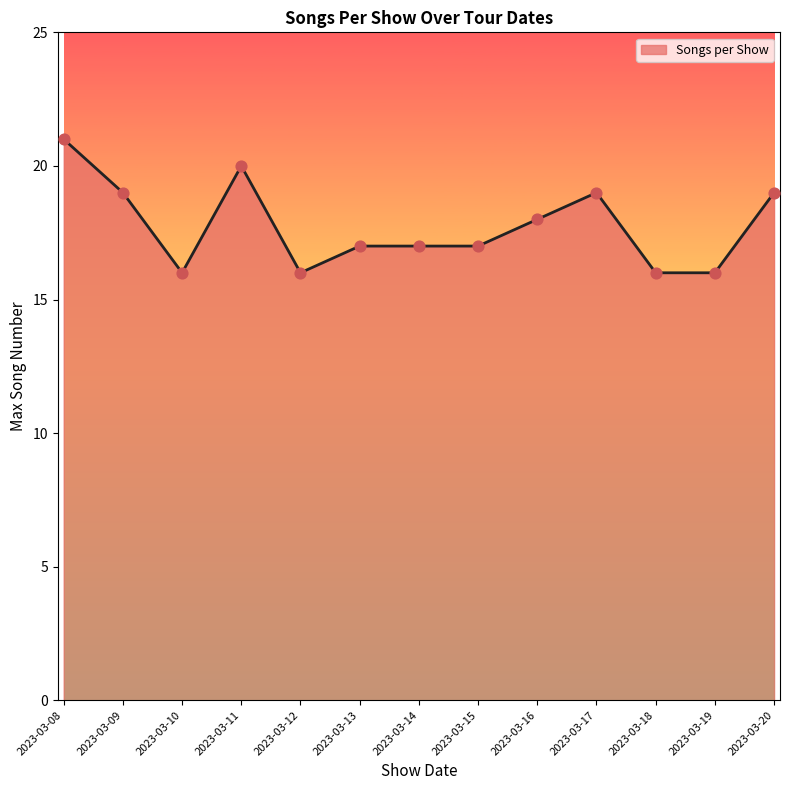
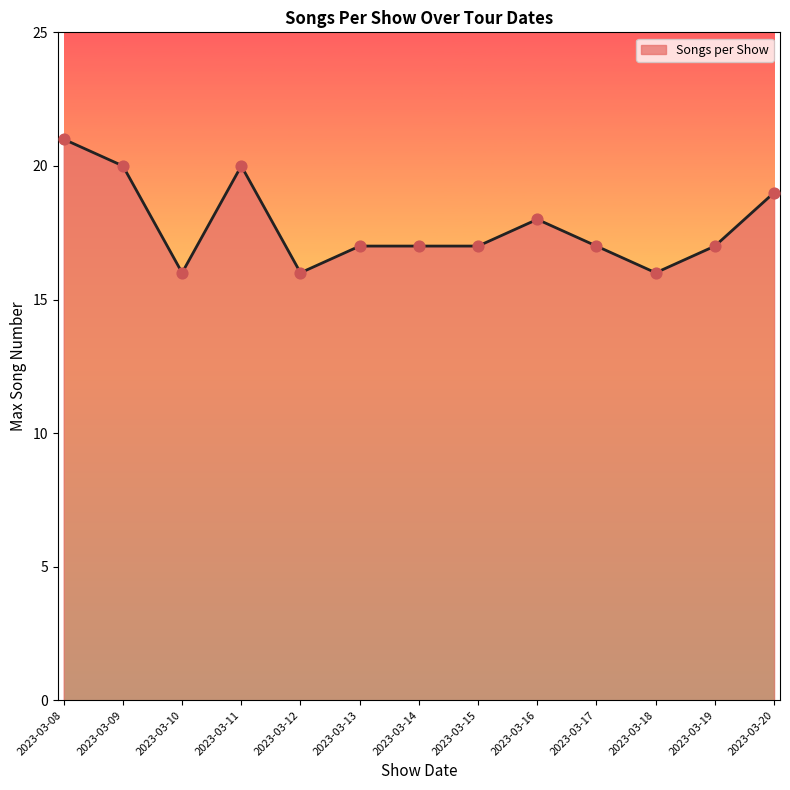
2023-03-09: 19 -> 20
2023-03-17: 19 -> 17
2023-03-19: 16 -> 17
